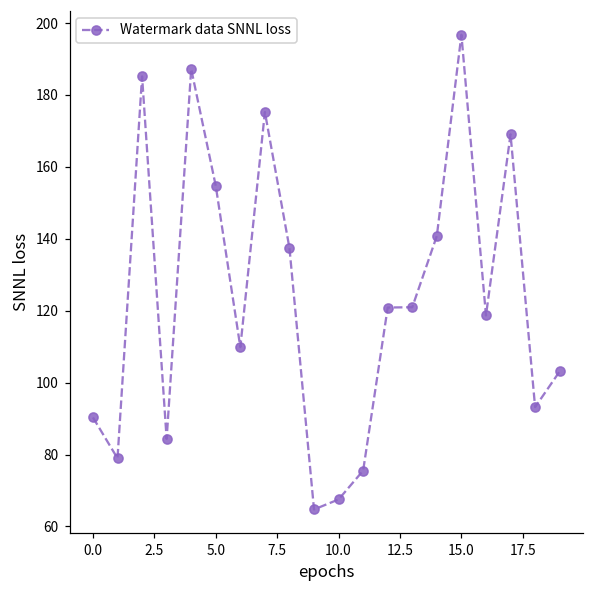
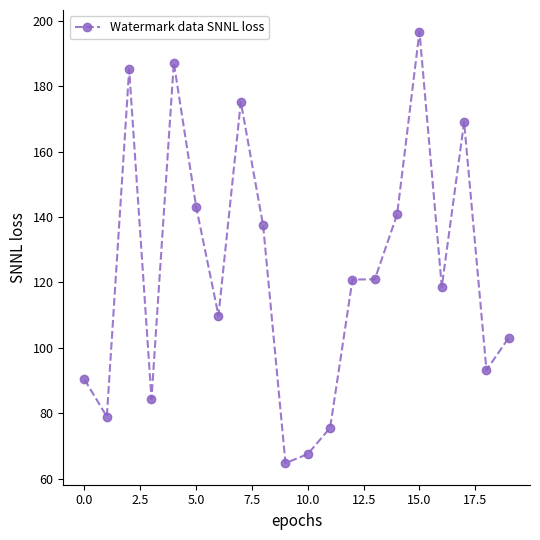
5.0: 155 -> 143
